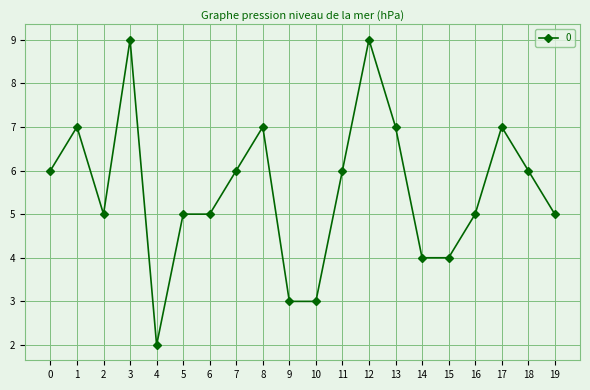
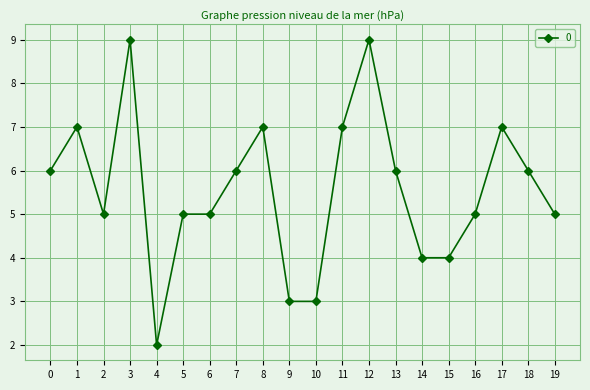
11: 6 -> 7
13: 7 -> 6
